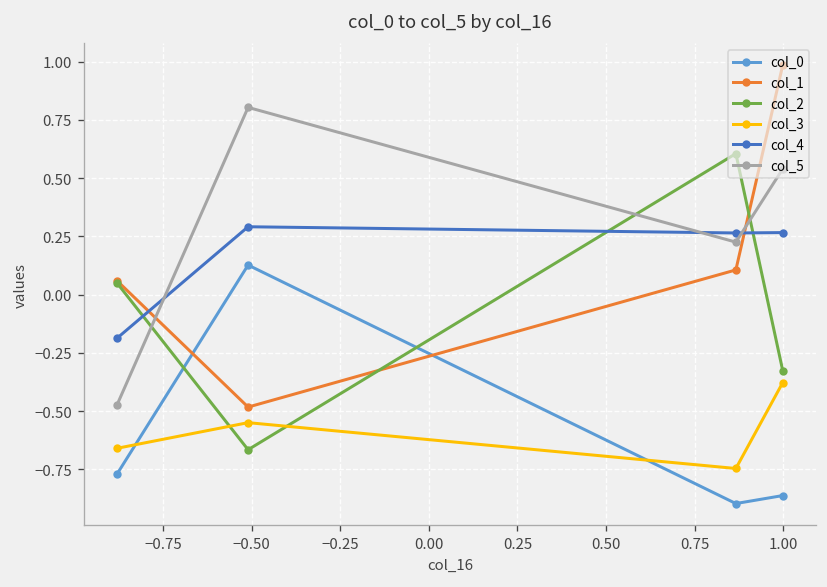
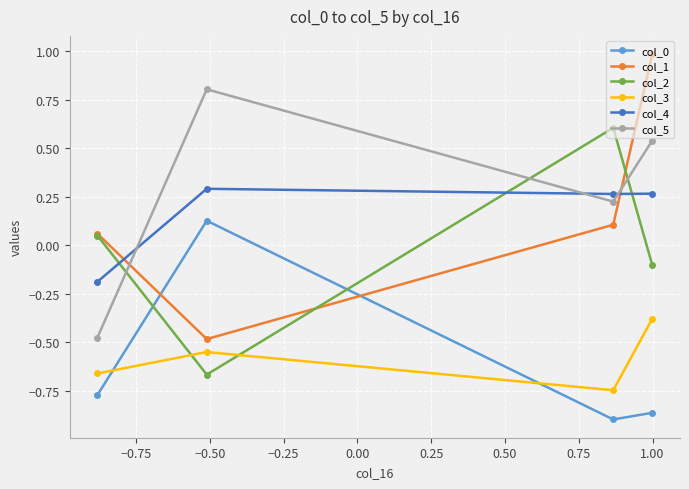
col_2, 1.00: -0.33 -> -0.10
